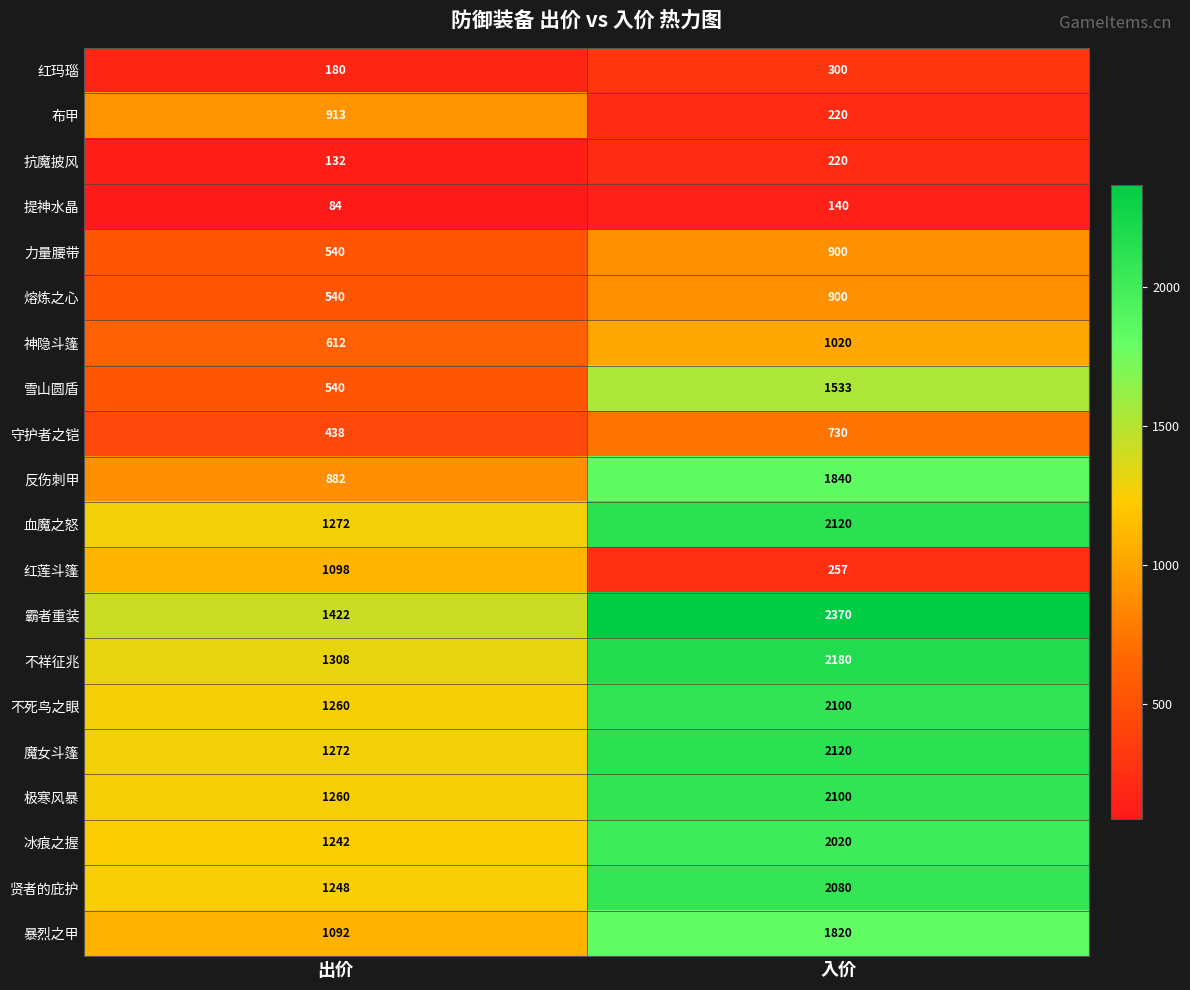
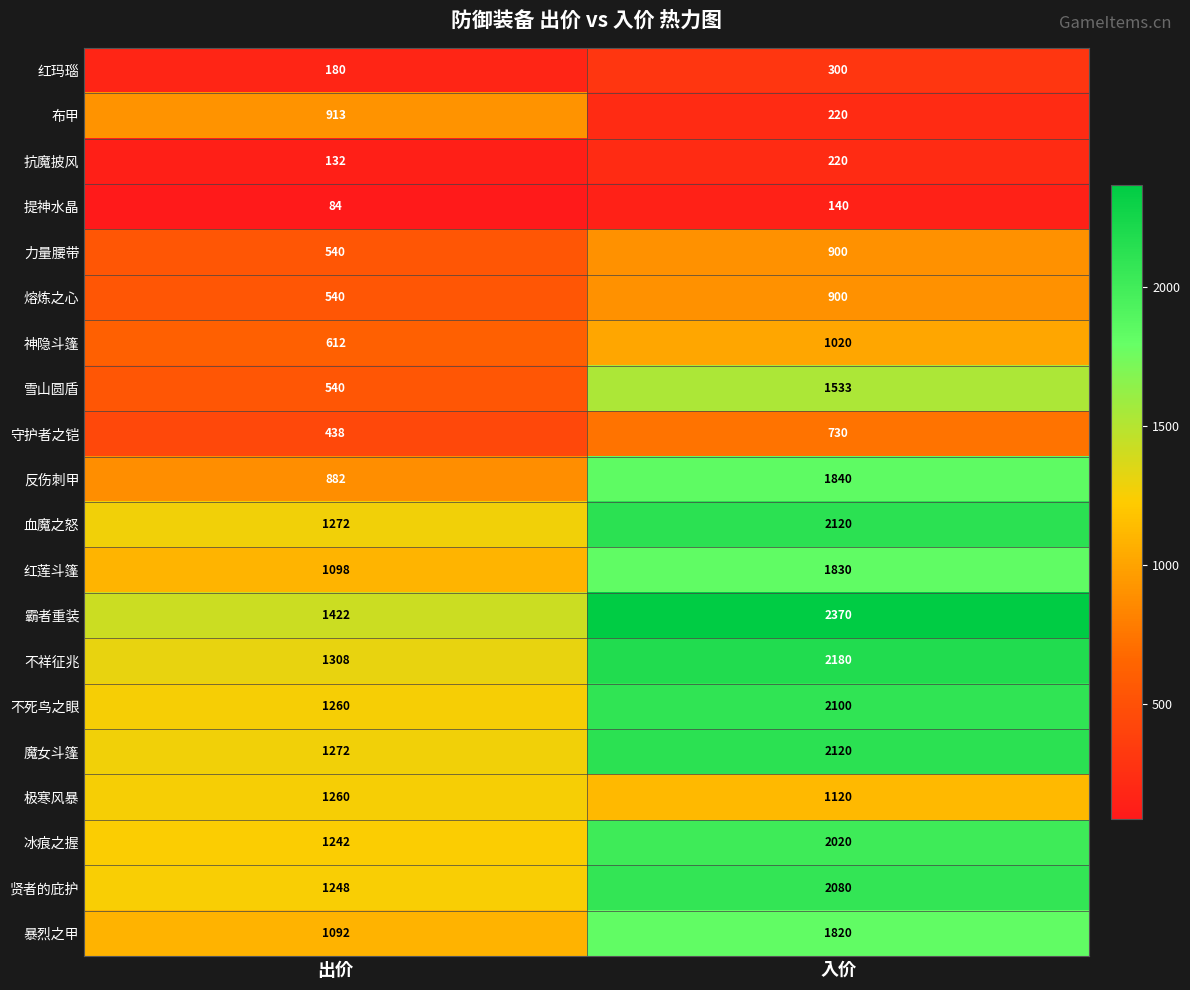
红莲斗篷, 入价: 257 -> 1830
极寒风暴, 入价: 2100 -> 1120
